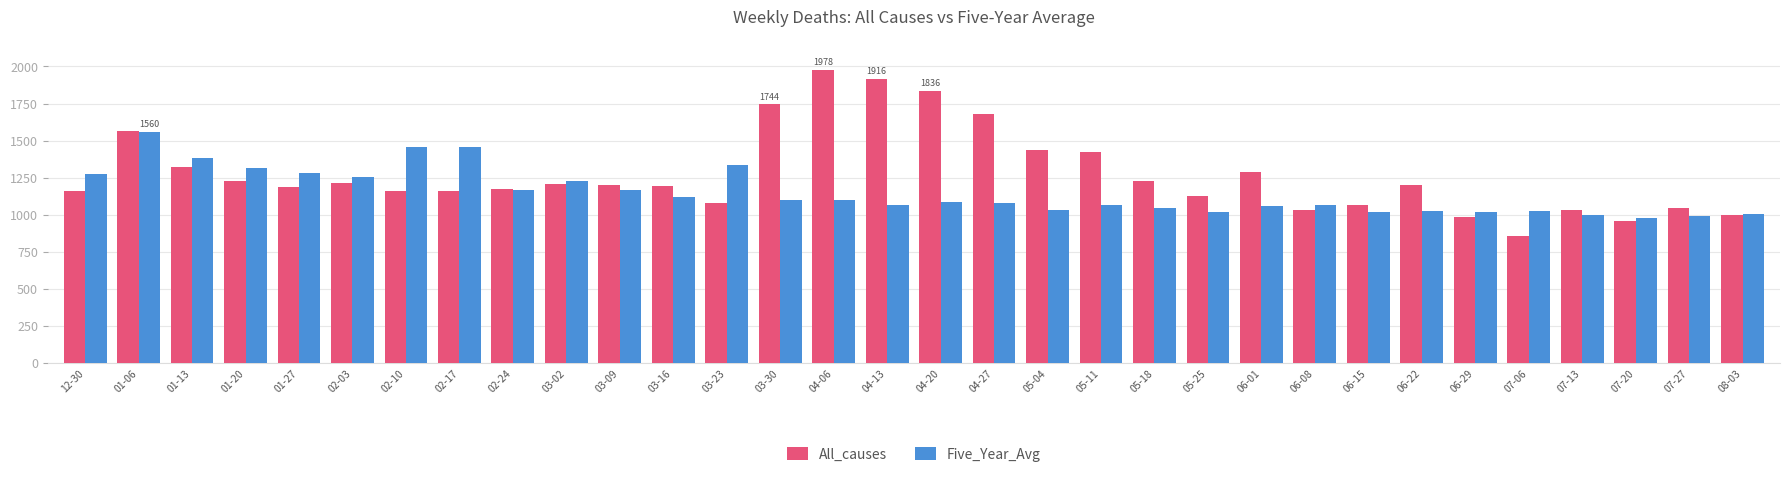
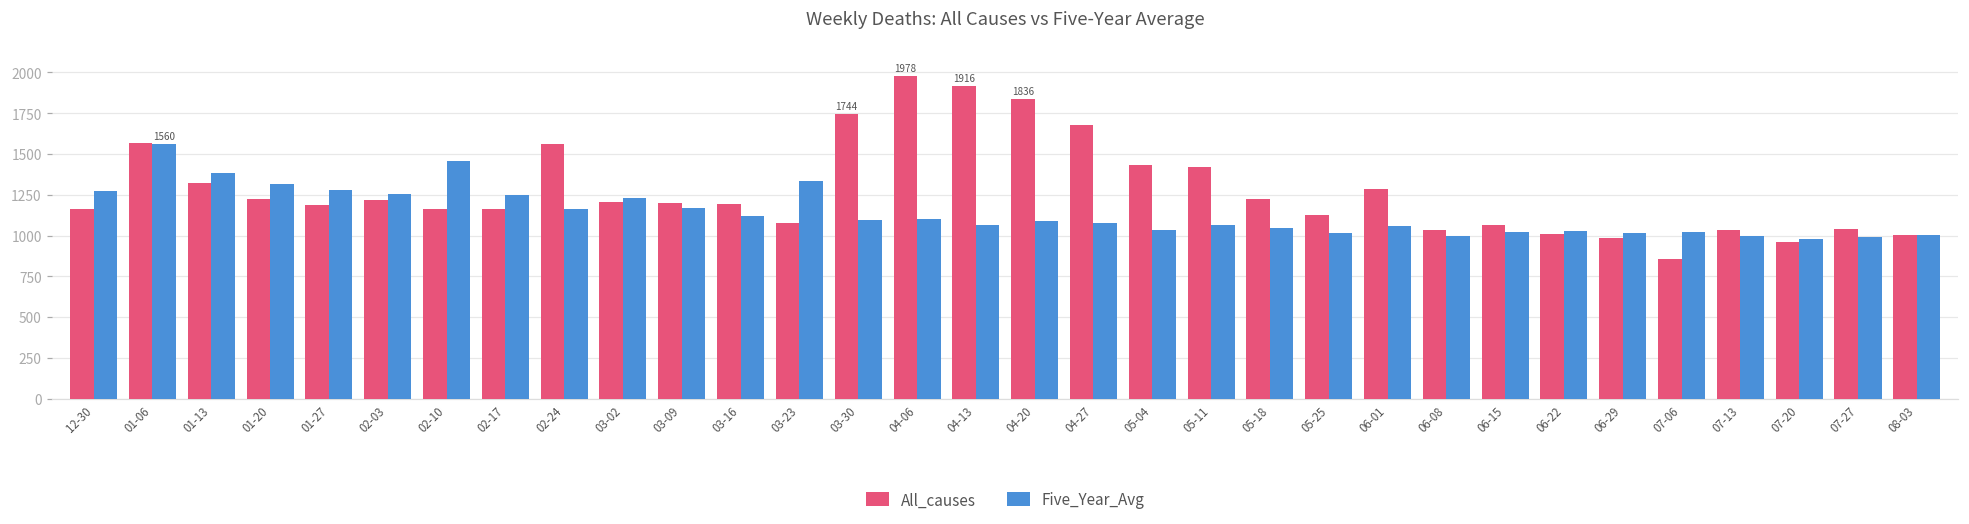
Five_Year_Avg, 02-17: 1460 -> 1250
All_causes, 02-24: 1170 -> 1560
Five_Year_Avg, 06-08: 1070 -> 1000
All_causes, 06-22: 1200 -> 1010
